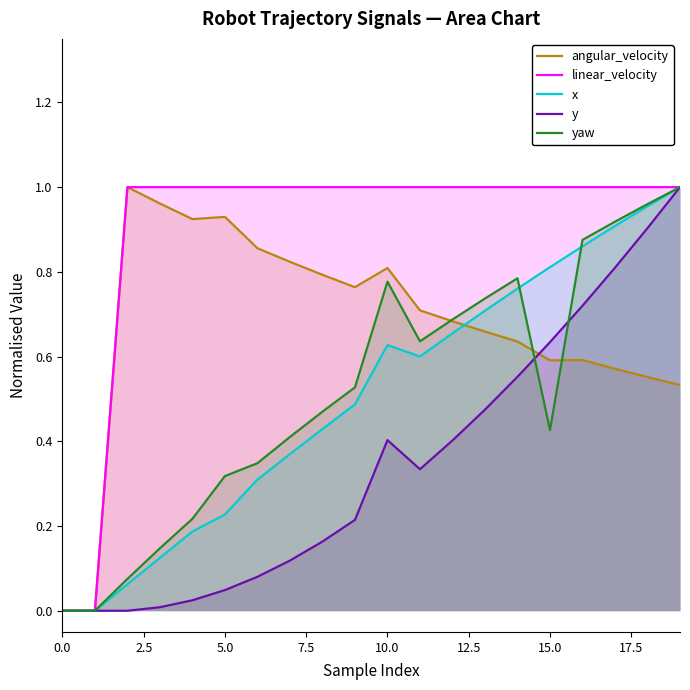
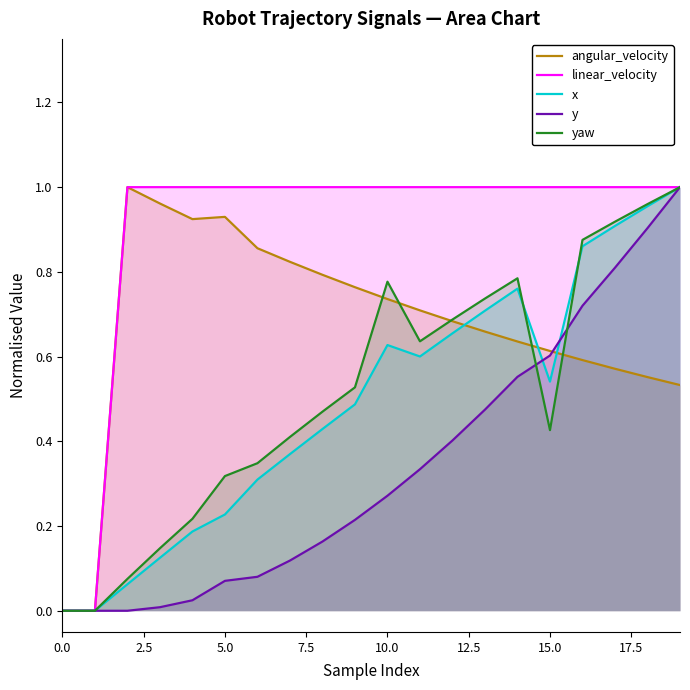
y, 5.0: 0.05 -> 0.07
angular_velocity, 10.0: 0.81 -> 0.74
y, 10.0: 0.40 -> 0.27
angular_velocity, 15.0: 0.59 -> 0.61
x, 15.0: 0.81 -> 0.54
y, 15.0: 0.63 -> 0.60
